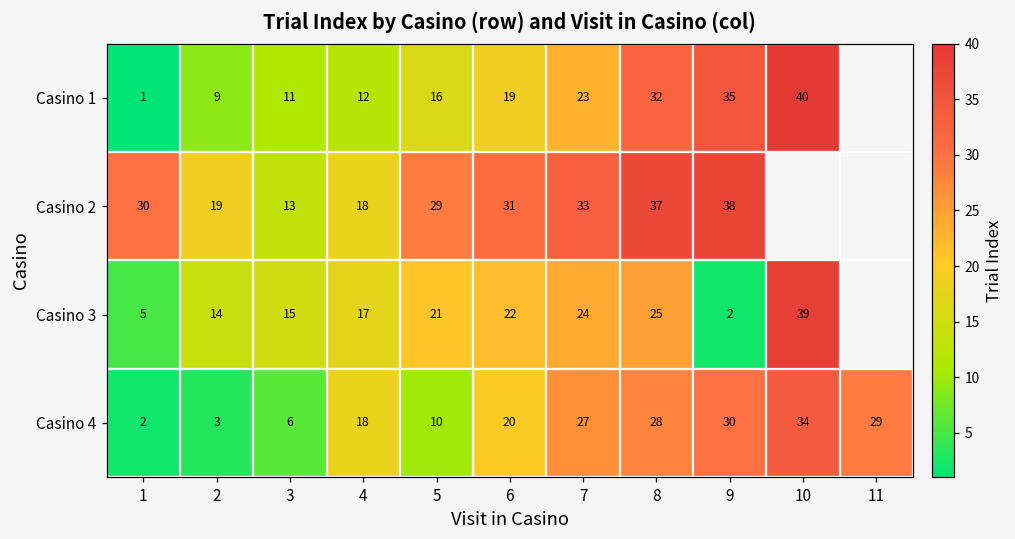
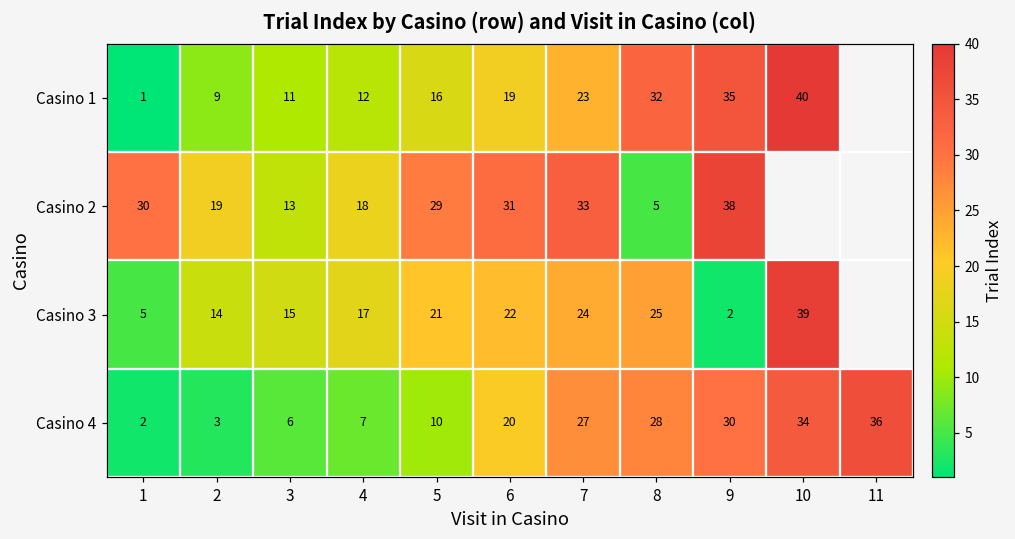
Casino 2, 8: 37 -> 5
Casino 4, 4: 18 -> 7
Casino 4, 11: 29 -> 36
